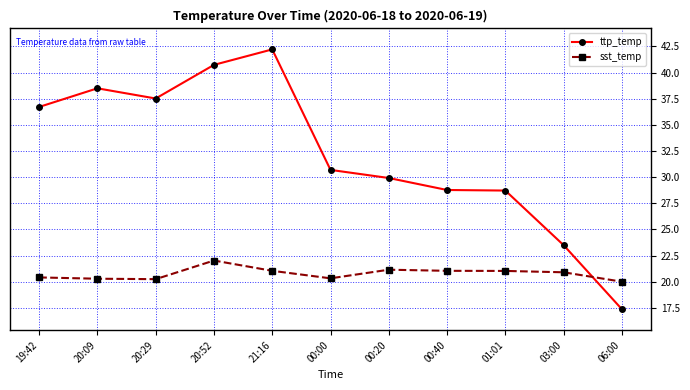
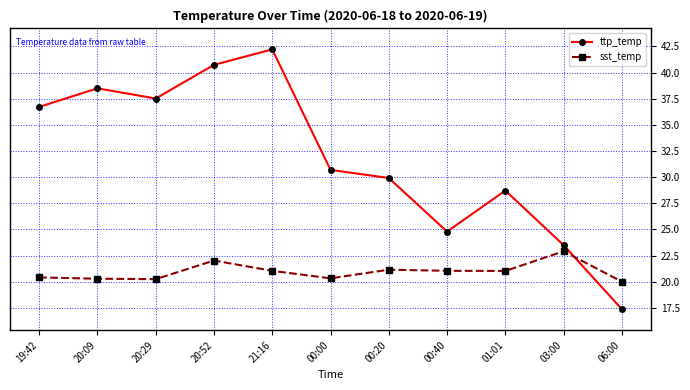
ttp_temp, 00:40: 28.8 -> 24.8
sst_temp, 03:00: 20.9 -> 22.9
